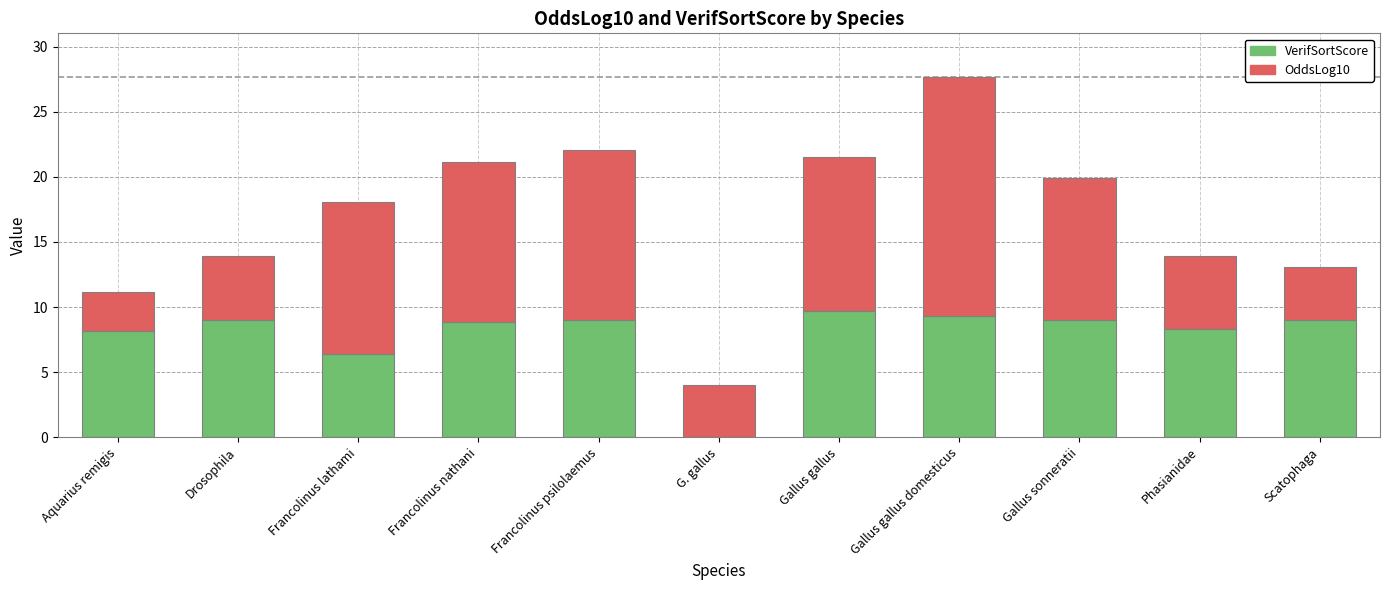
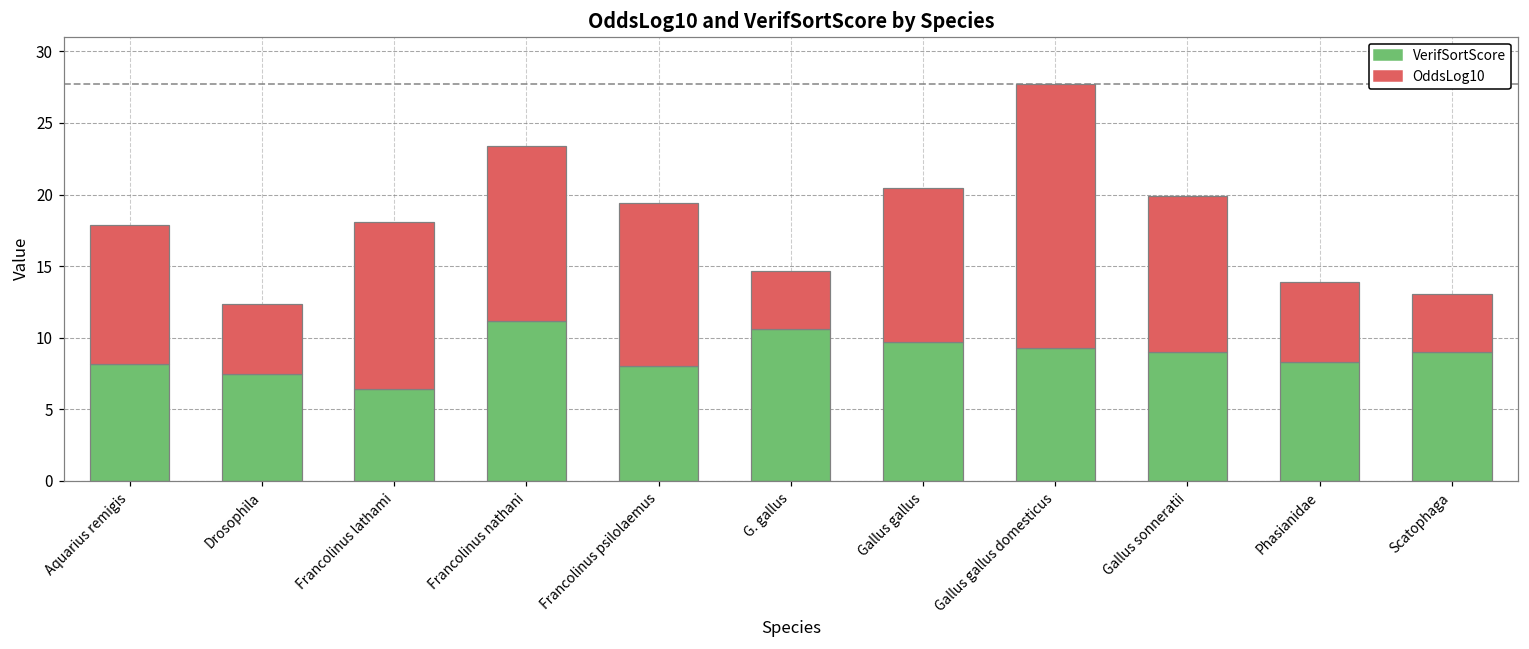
OddsLog10, Aquarius remigis: 3.0 -> 9.7
VerifSortScore, Drosophila: 9.0 -> 7.5
VerifSortScore, Francolinus nathani: 8.9 -> 11.2
VerifSortScore, Francolinus psilolaemus: 9.0 -> 8.0
OddsLog10, Francolinus psilolaemus: 13.0 -> 11.4
VerifSortScore, G. gallus: 0.0 -> 10.6
OddsLog10, Gallus gallus: 11.8 -> 10.7
